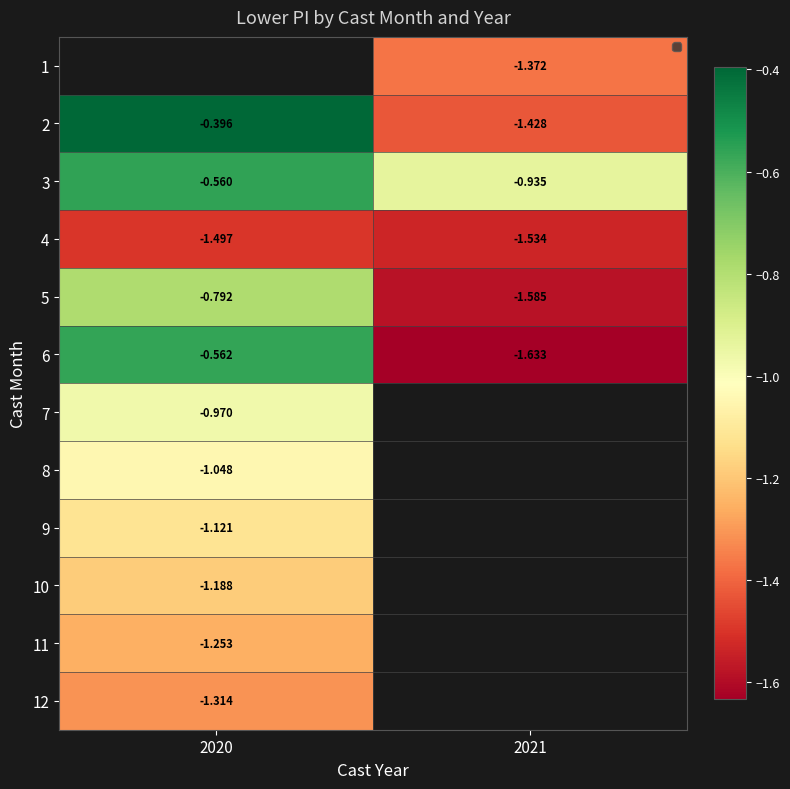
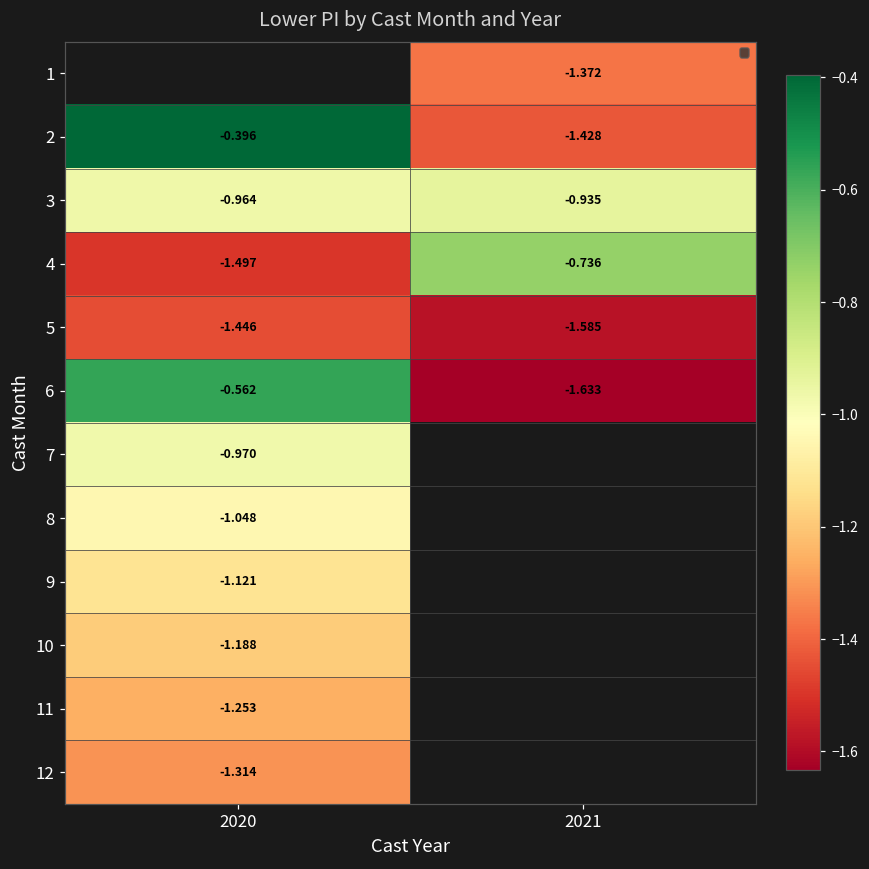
3, 2020: -0.560 -> -0.964
4, 2021: -1.534 -> -0.736
5, 2020: -0.792 -> -1.446
